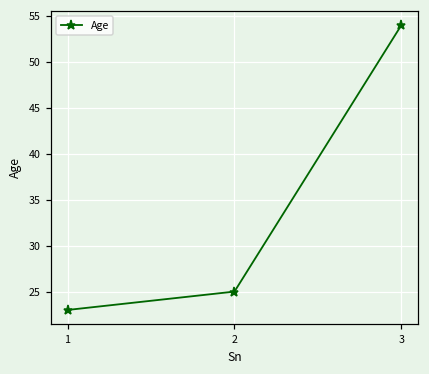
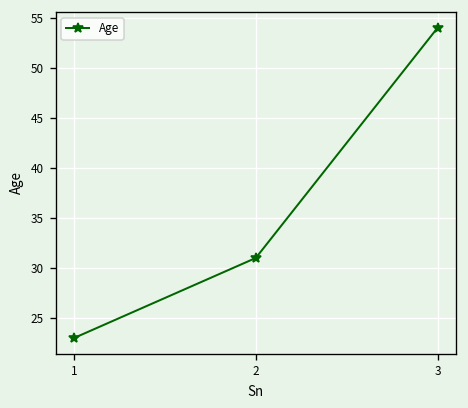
2: 25 -> 31
